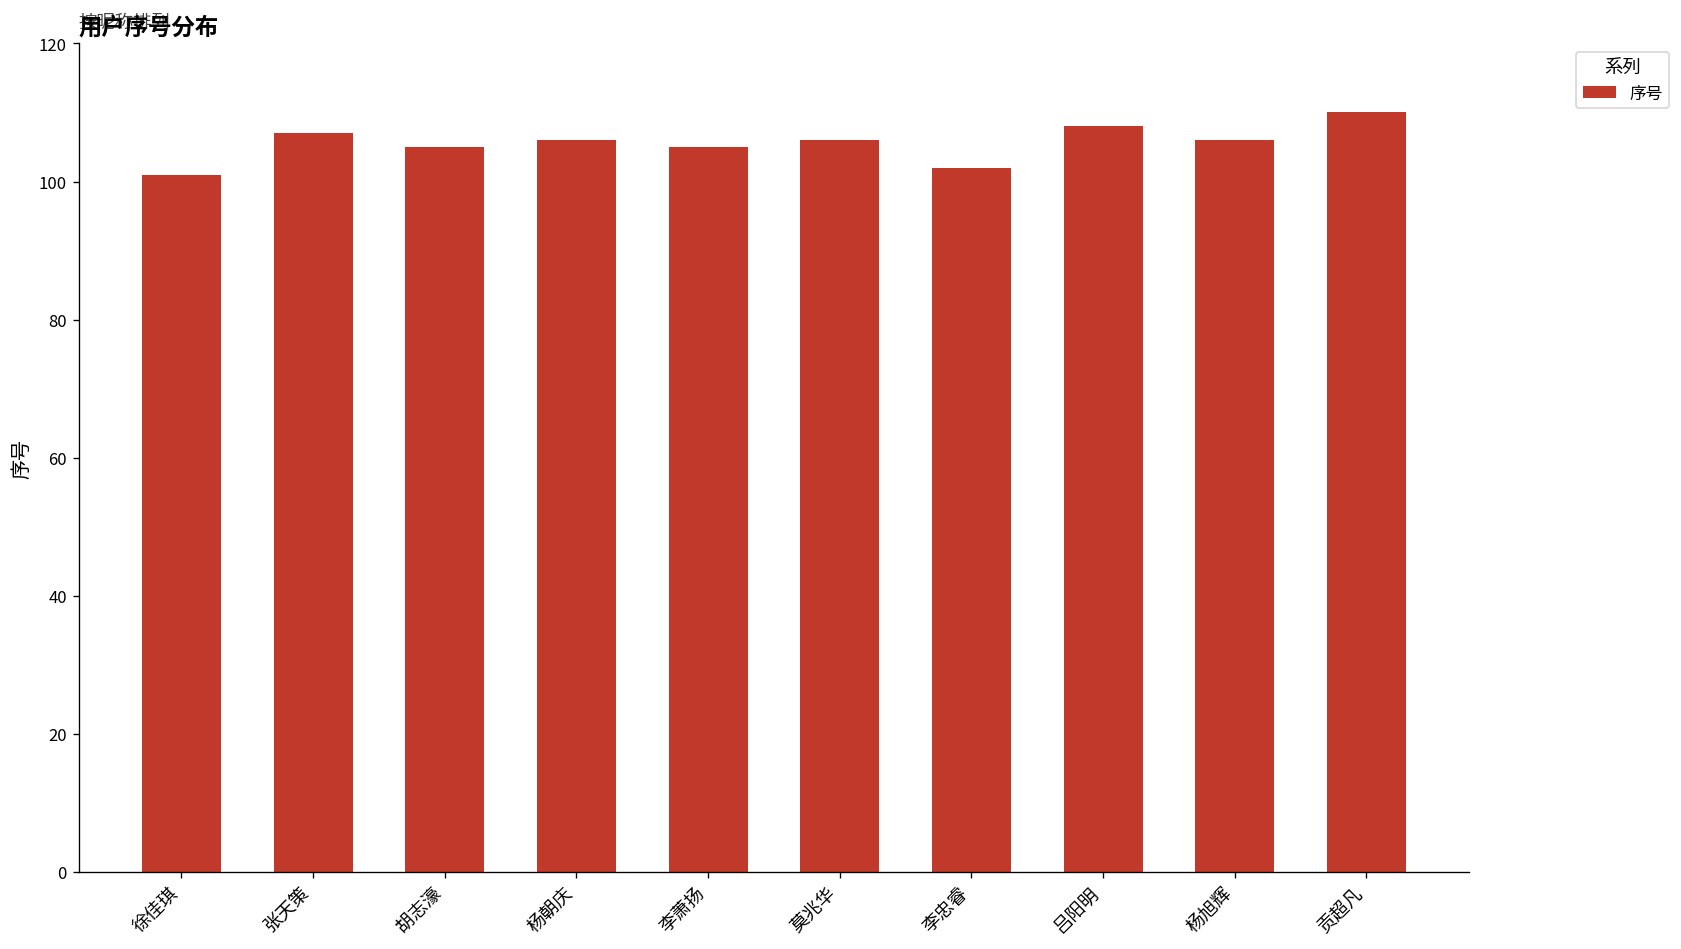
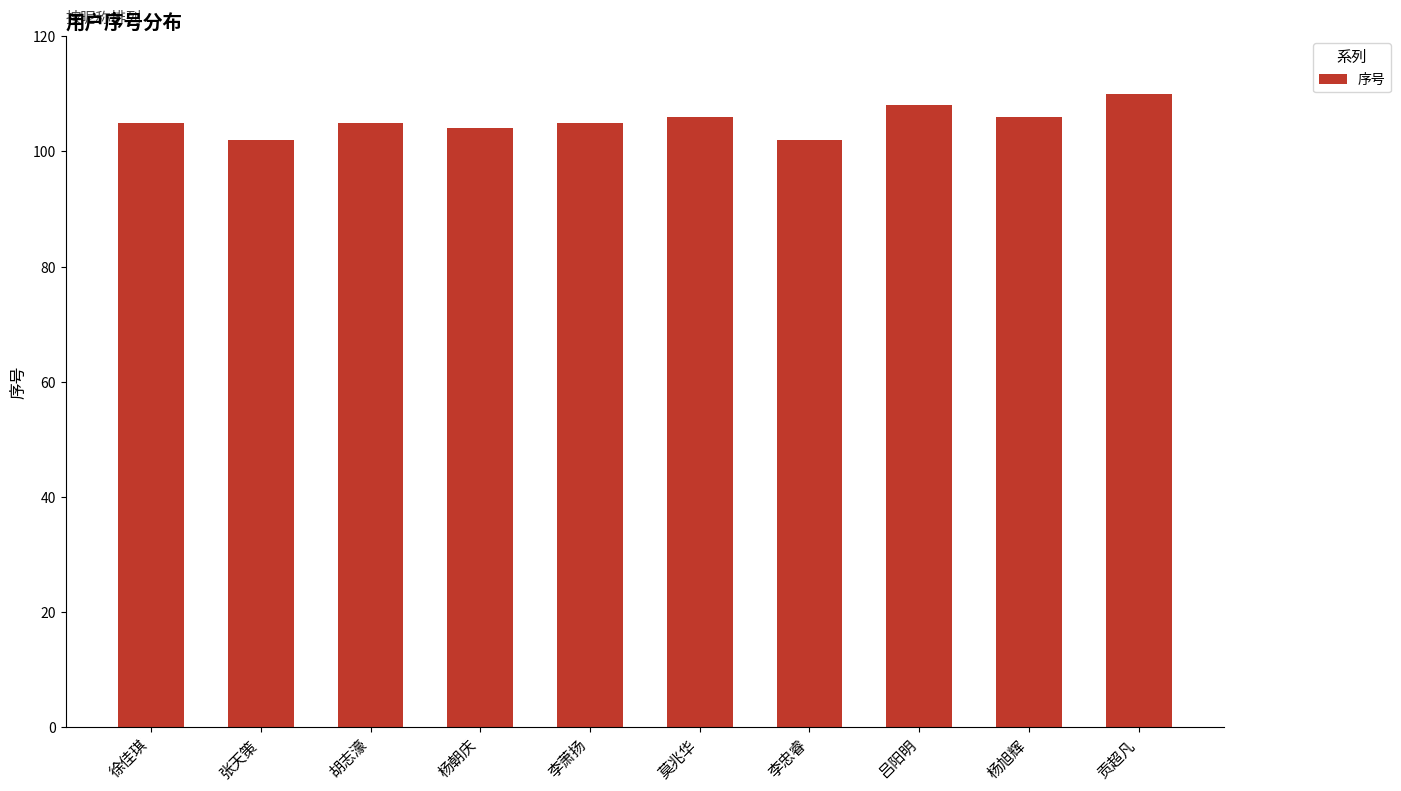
徐佳琪: 101 -> 105
张天策: 107 -> 102
杨朝庆: 106 -> 104
